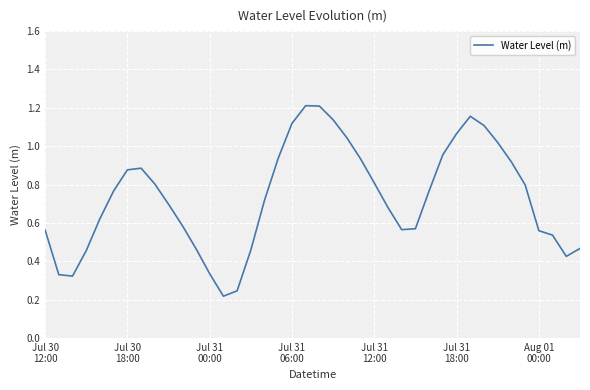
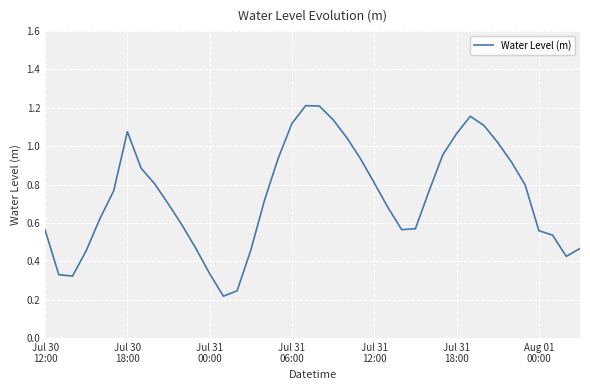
Jul 30 18:00: 0.88 -> 1.08
